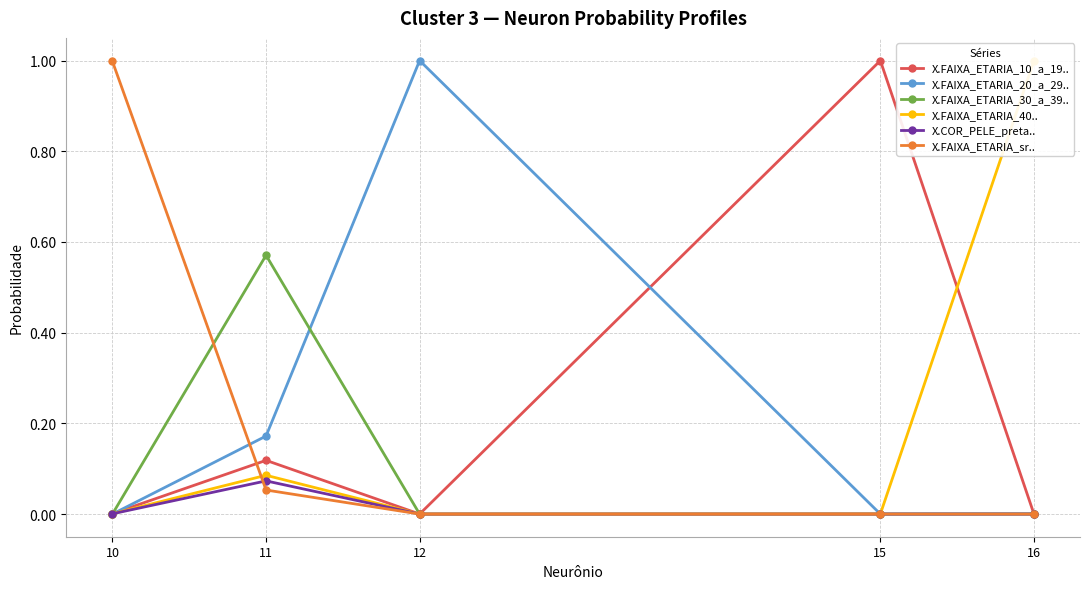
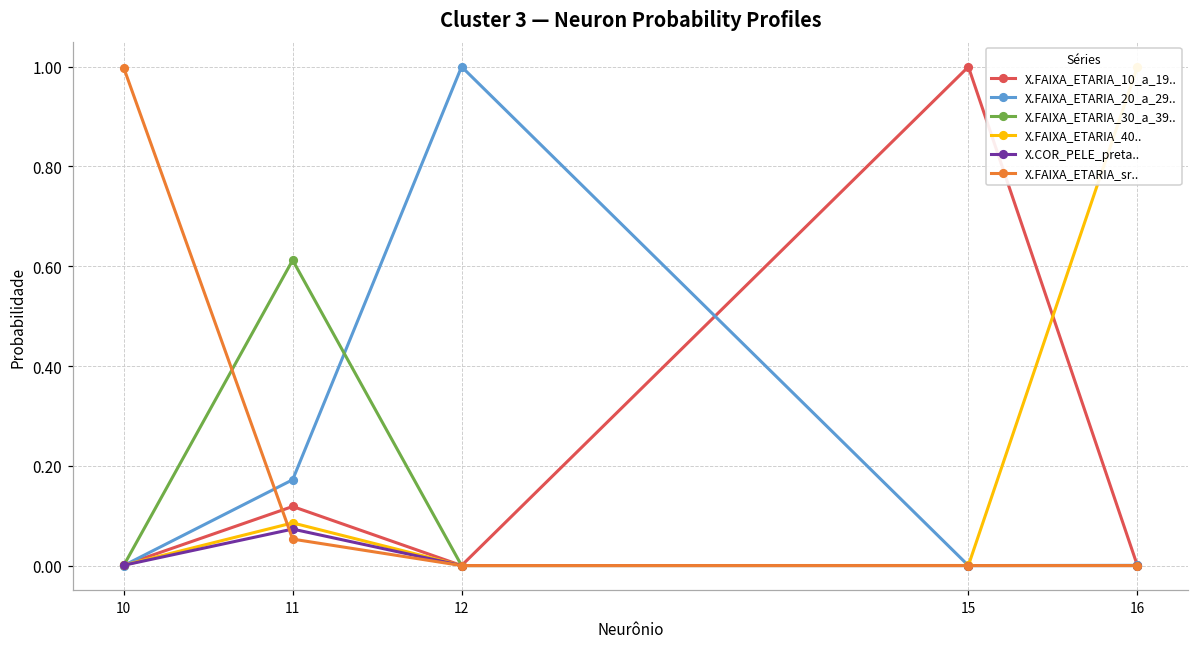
X.FAIXA_ETARIA_30_a_39.., 11: 0.57 -> 0.61
